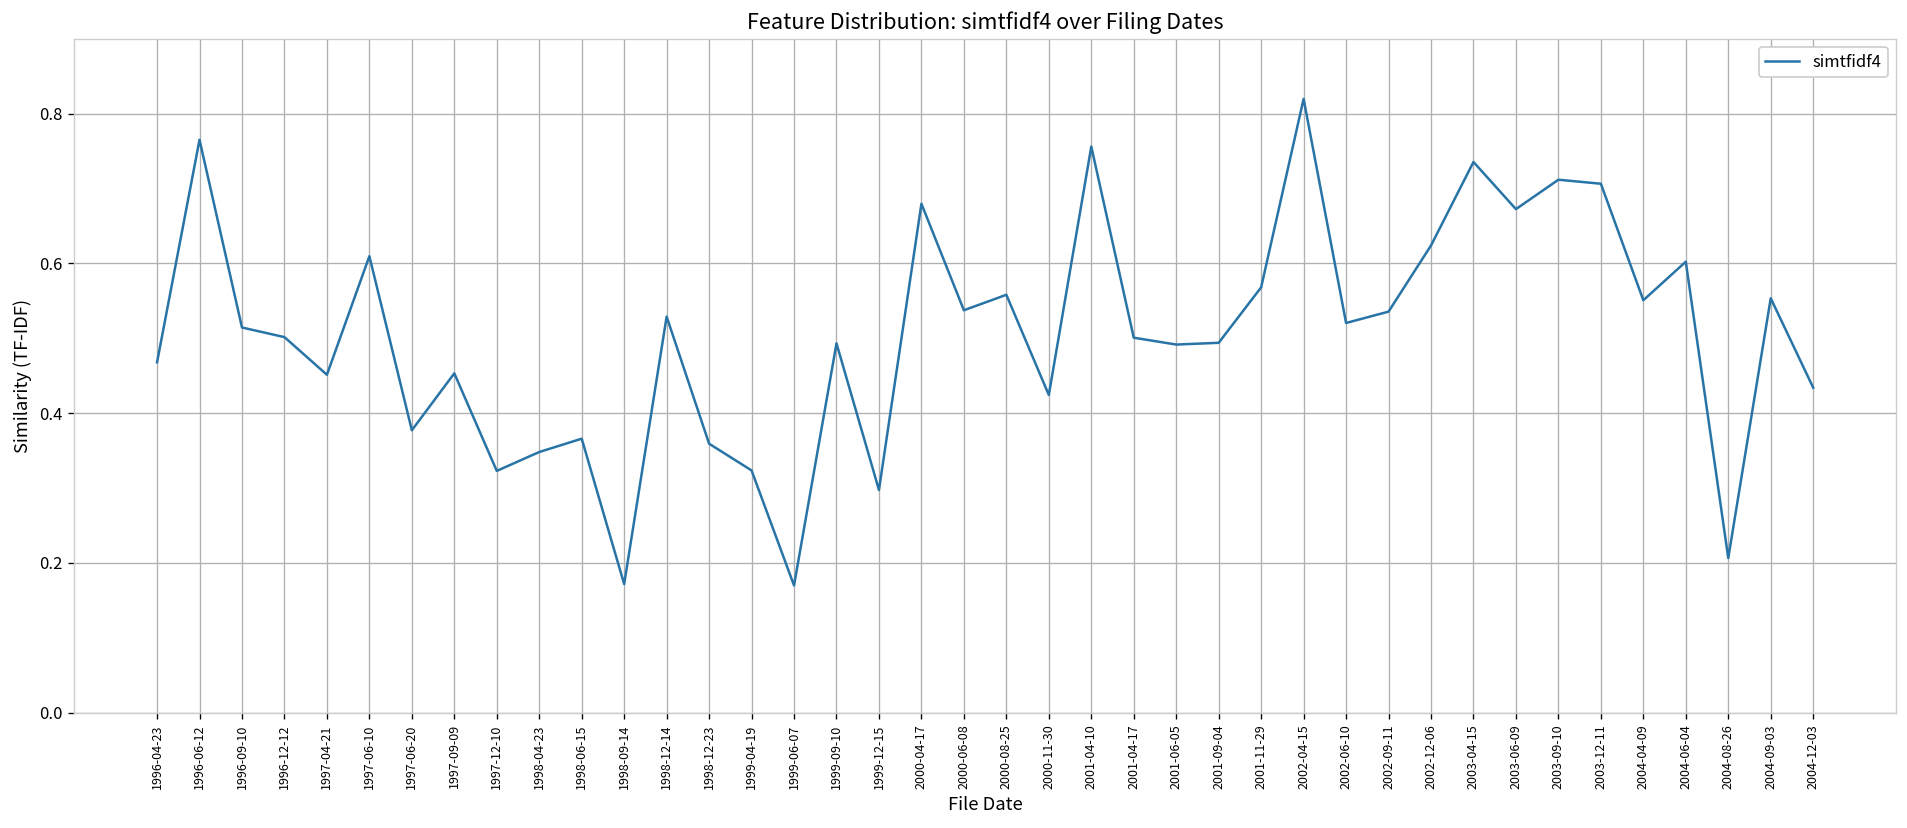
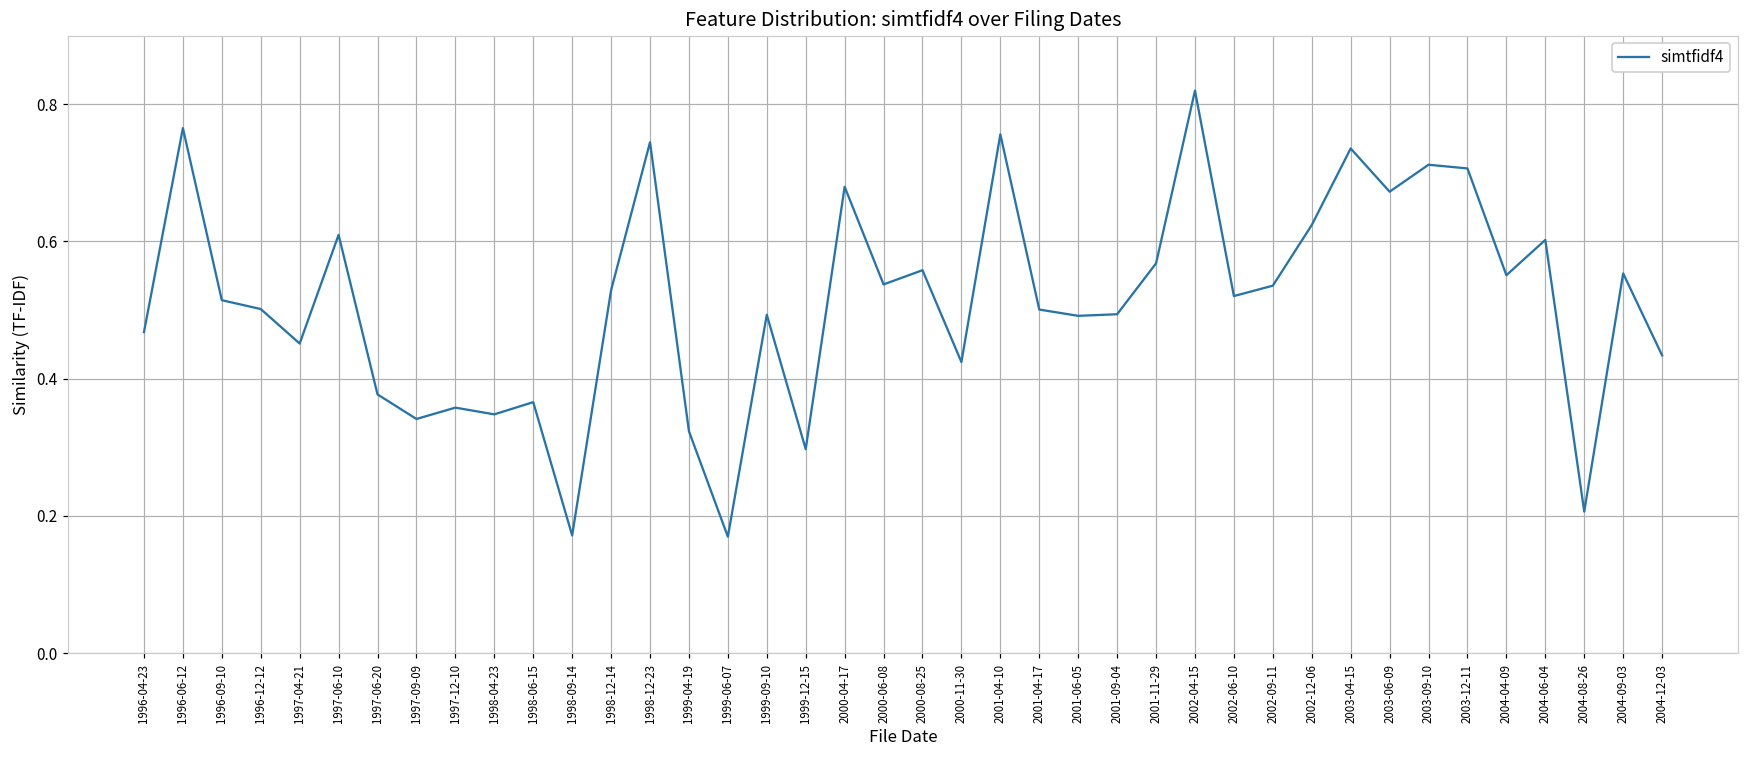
1997-09-09: 0.45 -> 0.34
1997-12-10: 0.32 -> 0.36
1998-12-23: 0.36 -> 0.74
